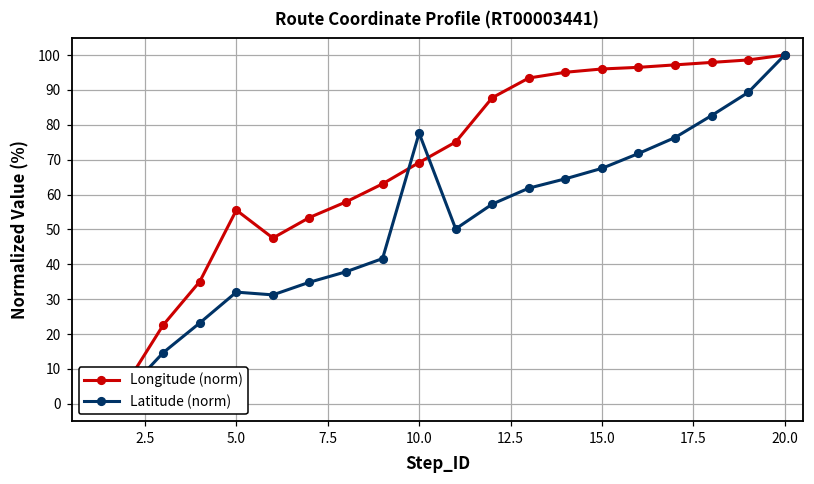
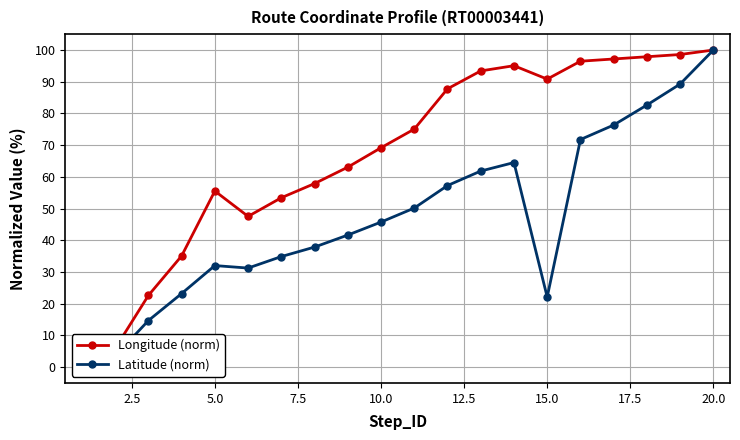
Latitude (norm), 10.0: 78 -> 46
Longitude (norm), 15.0: 96 -> 91
Latitude (norm), 15.0: 68 -> 22
